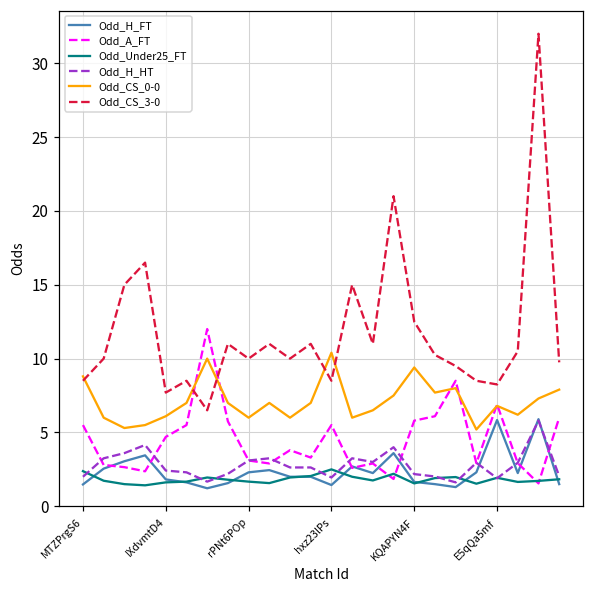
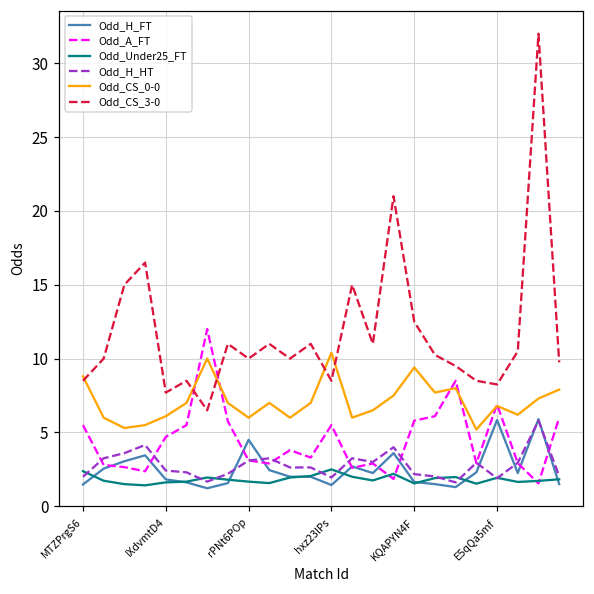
Odd_H_FT, rPNt6POp: 2.3 -> 4.5
